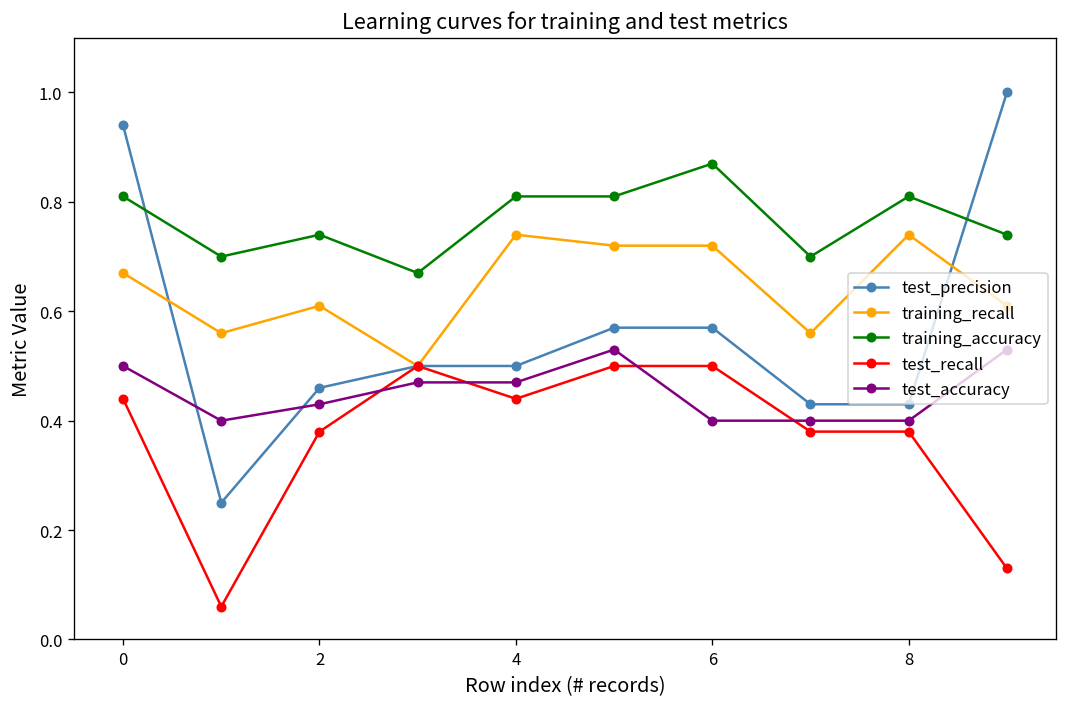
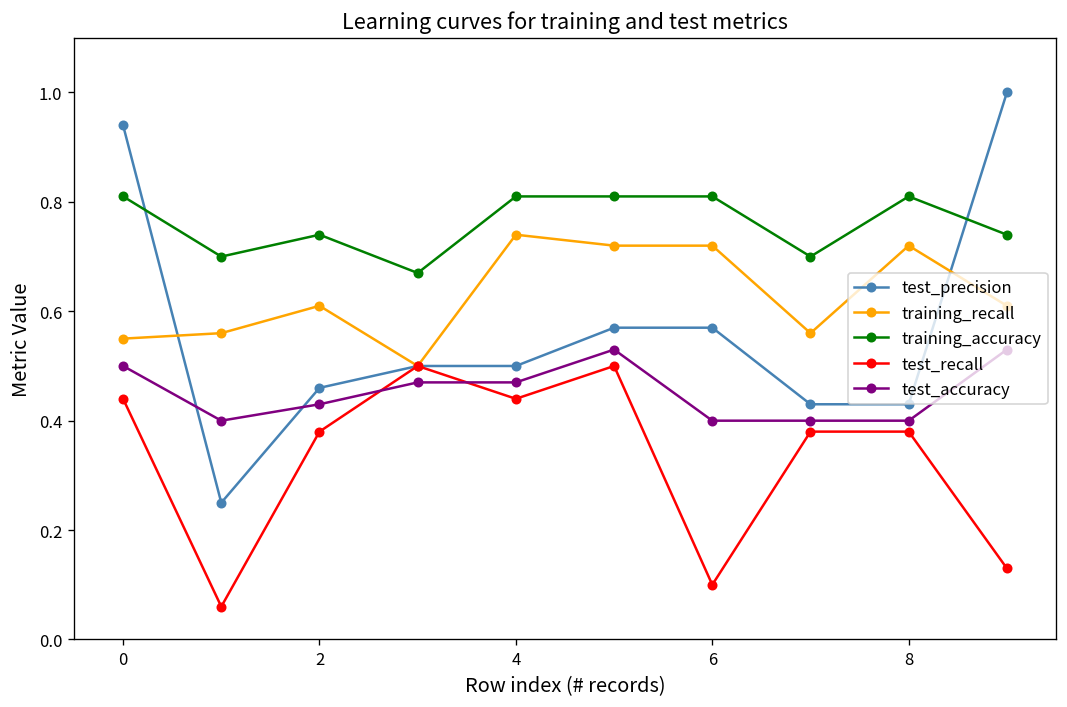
training_recall, 0: 0.67 -> 0.55
training_accuracy, 6: 0.87 -> 0.81
test_recall, 6: 0.5 -> 0.1
training_recall, 8: 0.74 -> 0.72
